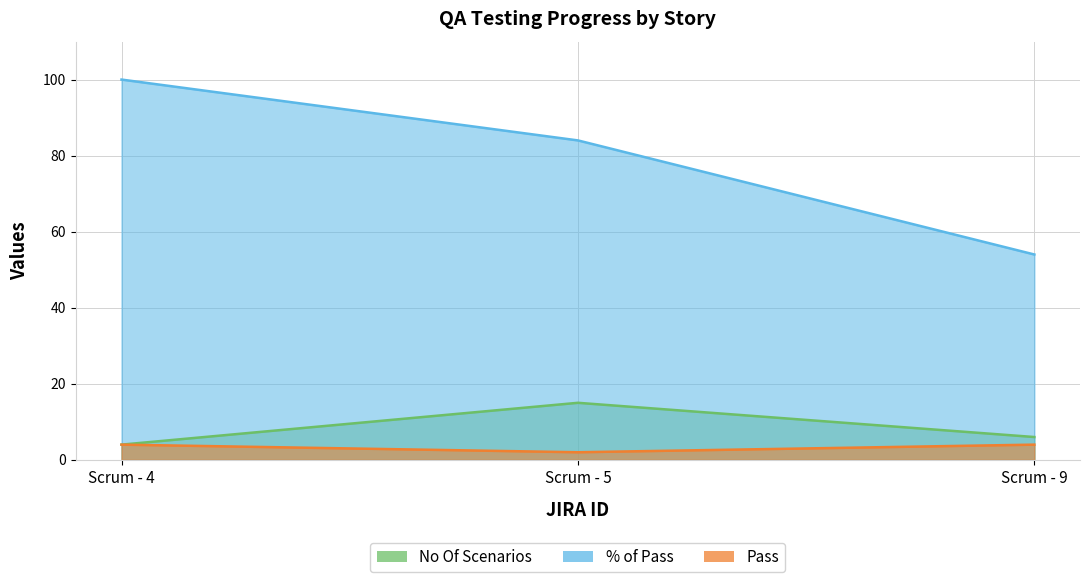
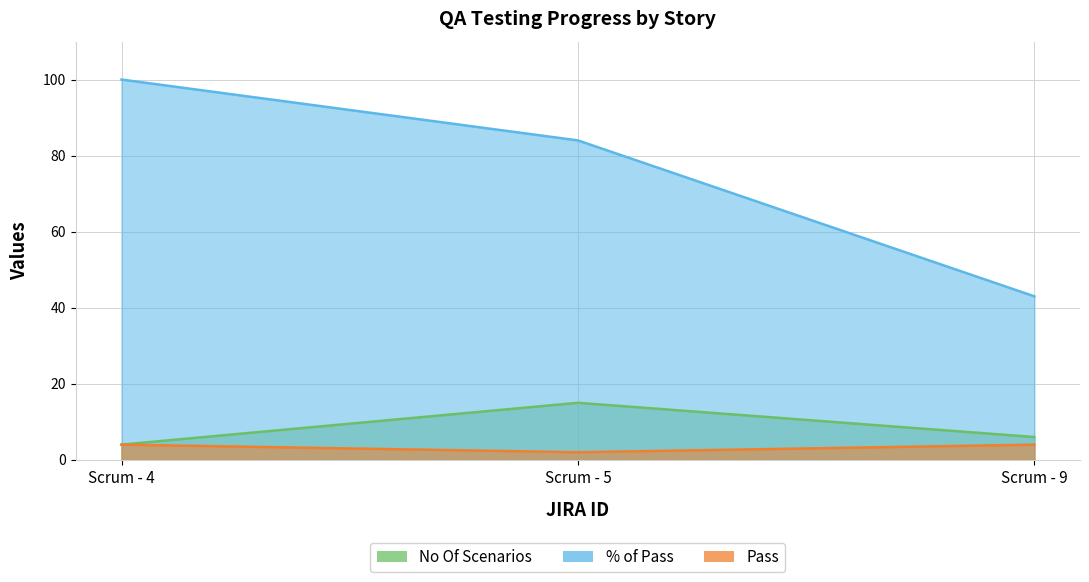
% of Pass, Scrum - 9: 54 -> 43
